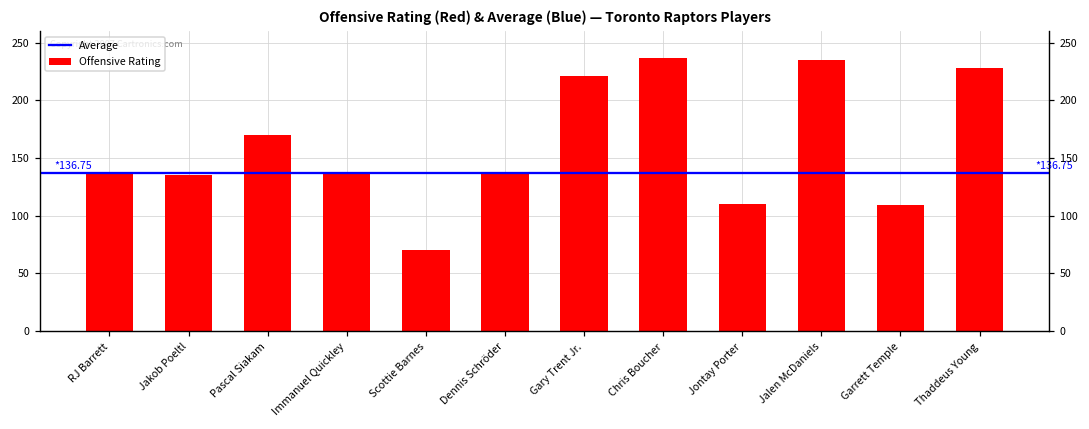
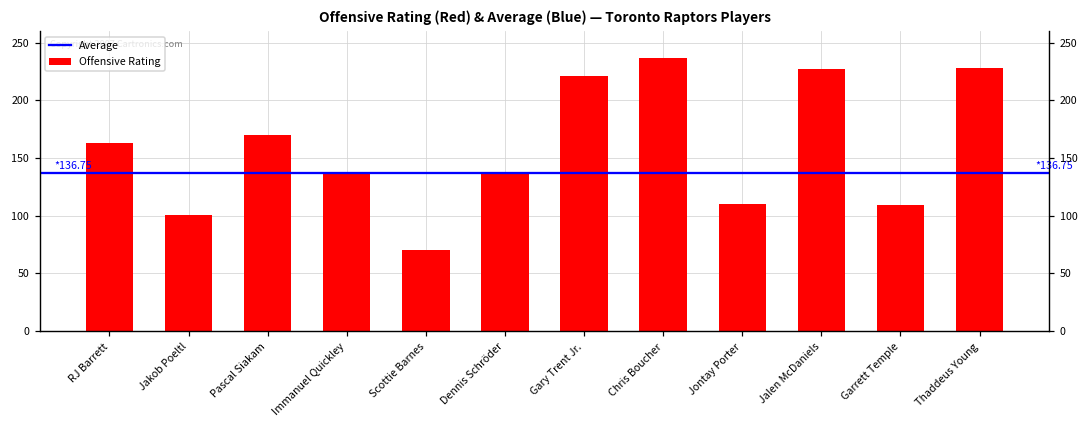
RJ Barrett: 138 -> 163
Jakob Poeltl: 135 -> 101
Jalen McDaniels: 235 -> 227
